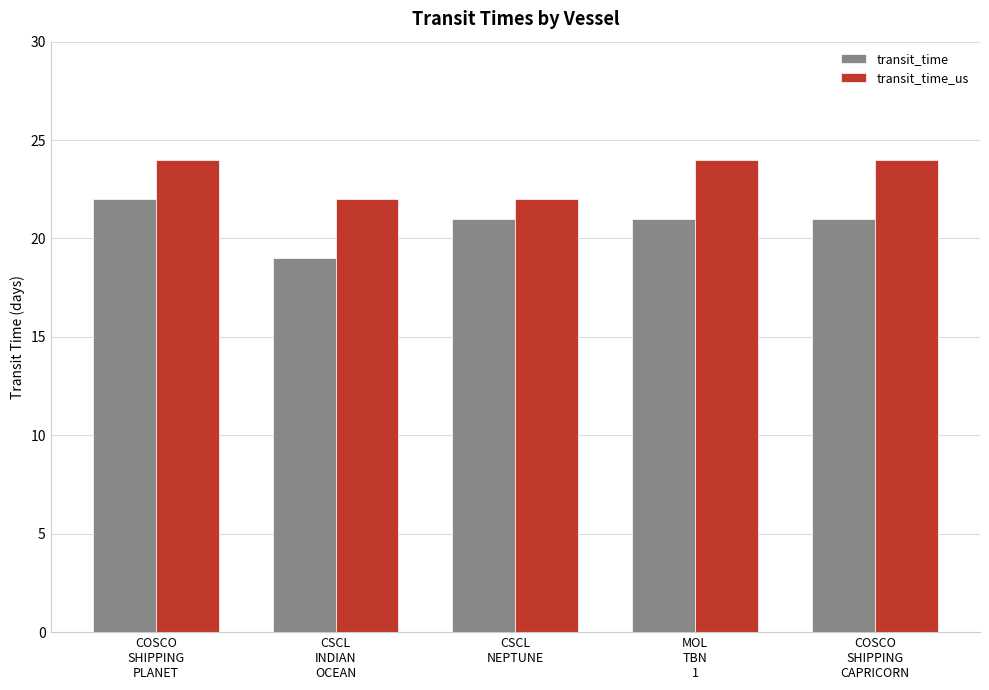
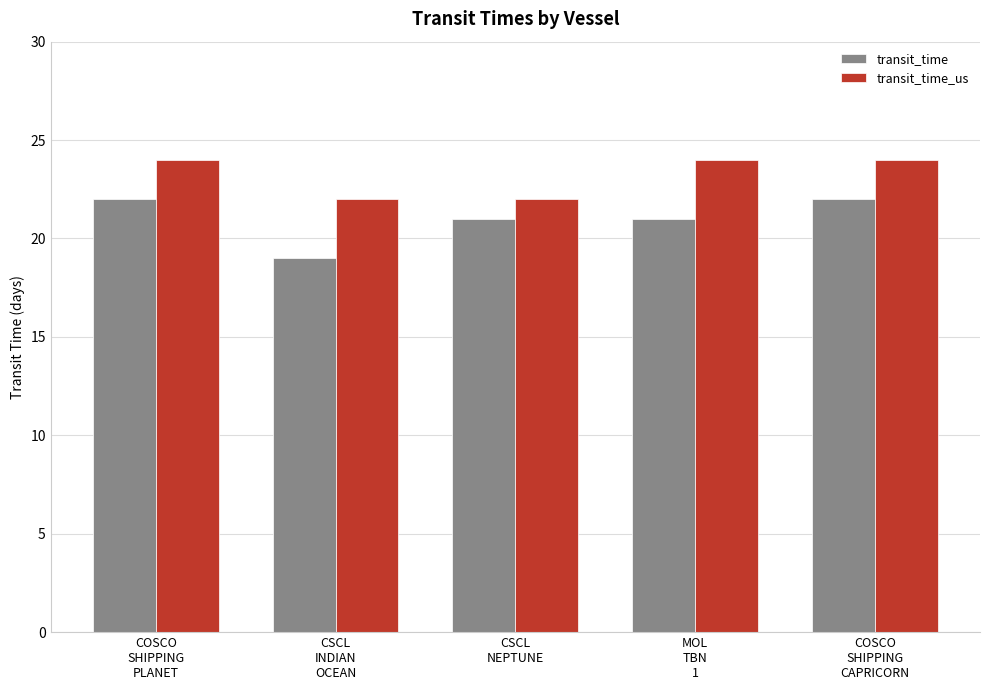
transit_time, COSCO SHIPPING CAPRICORN: 21 -> 22
